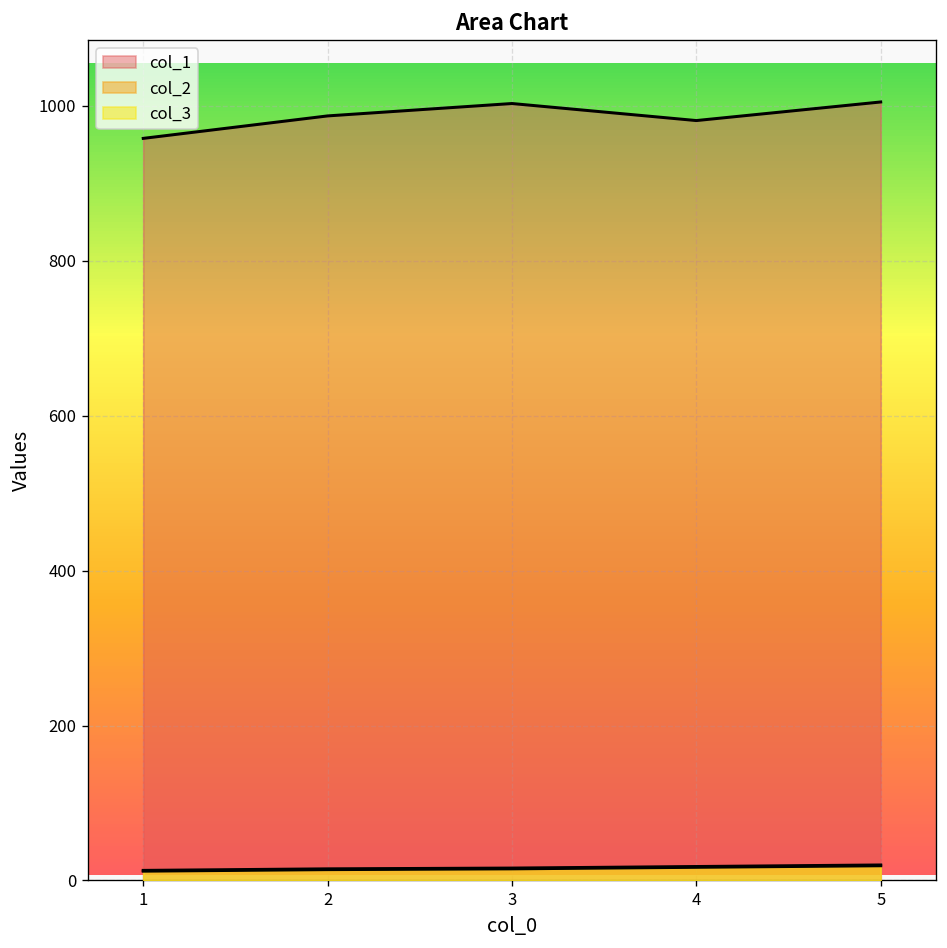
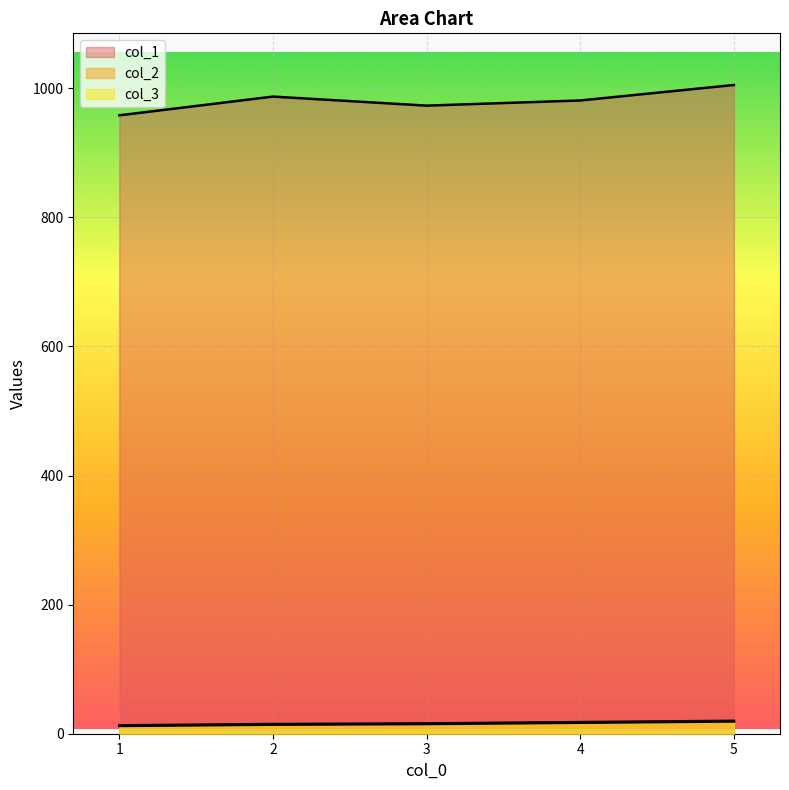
col_1, 3: 1000 -> 970
